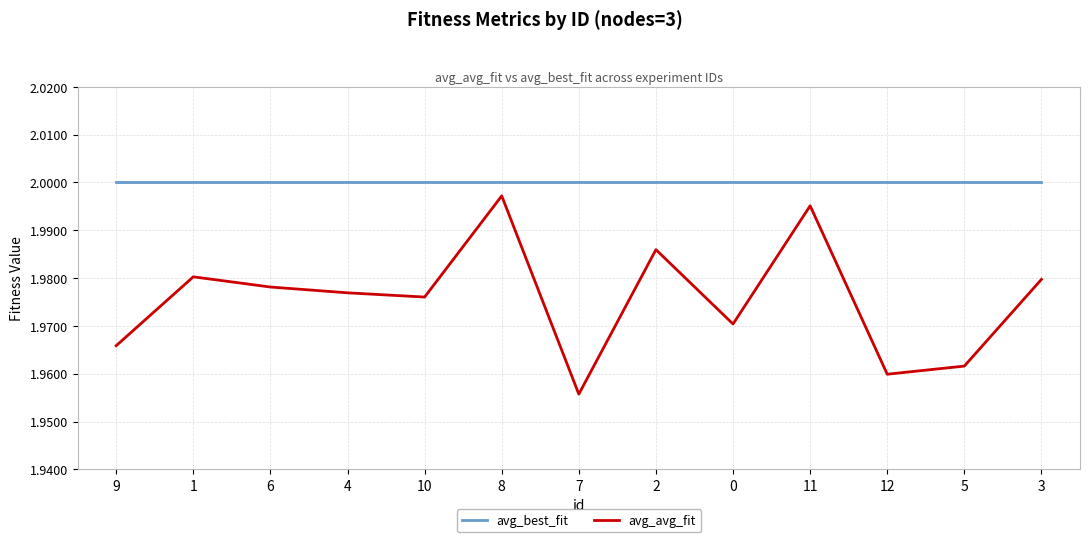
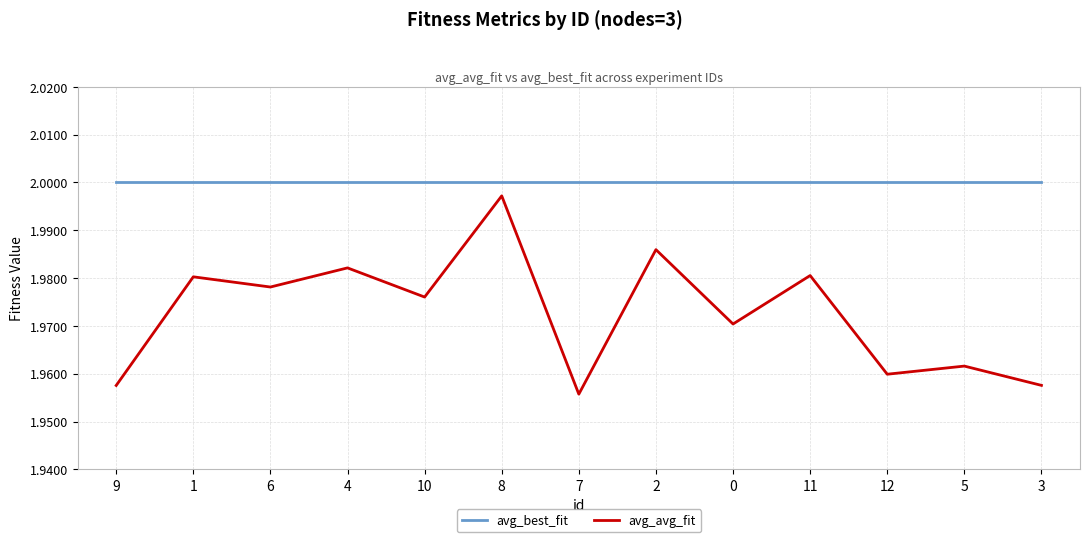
avg_avg_fit, 9: 1.966 -> 1.958
avg_avg_fit, 4: 1.977 -> 1.982
avg_avg_fit, 11: 1.995 -> 1.981
avg_avg_fit, 3: 1.980 -> 1.958
